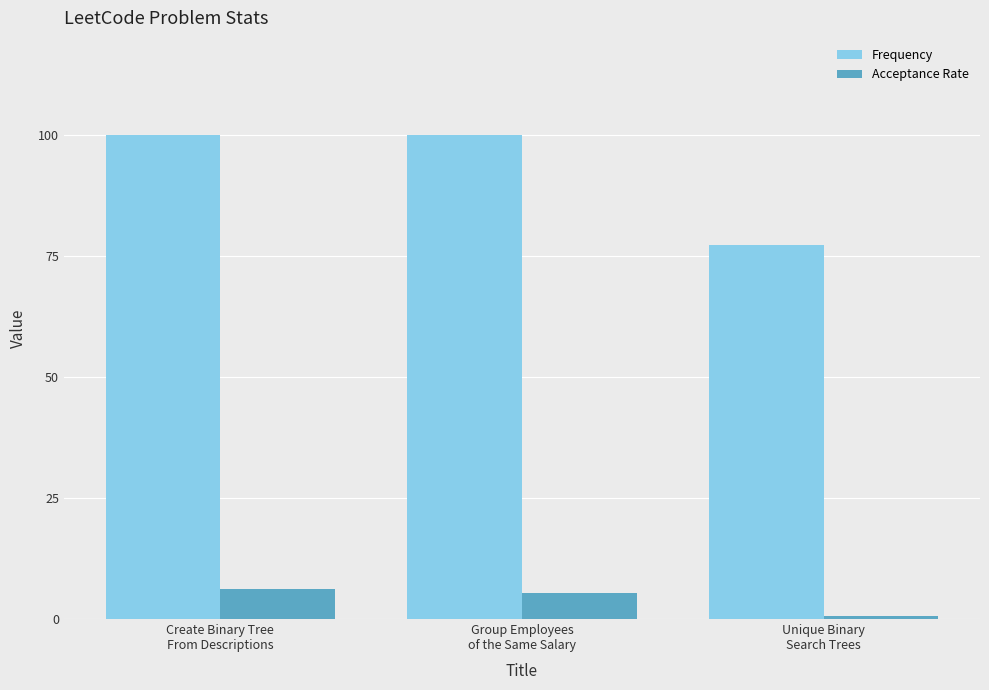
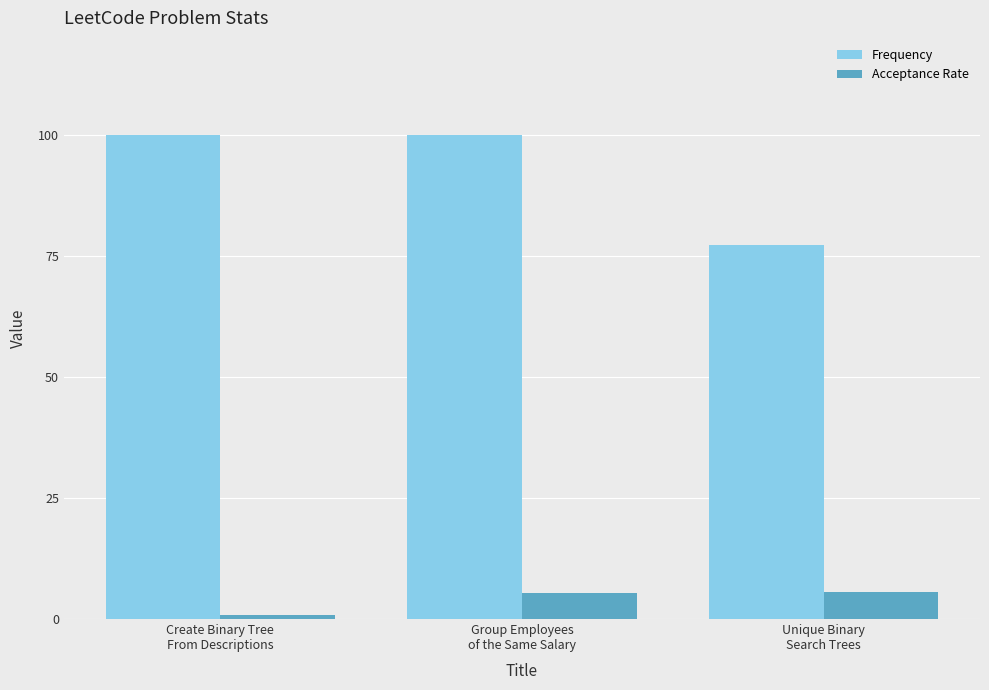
Acceptance Rate, Create Binary Tree From Descriptions: 6 -> 1
Acceptance Rate, Unique Binary Search Trees: 1 -> 6
